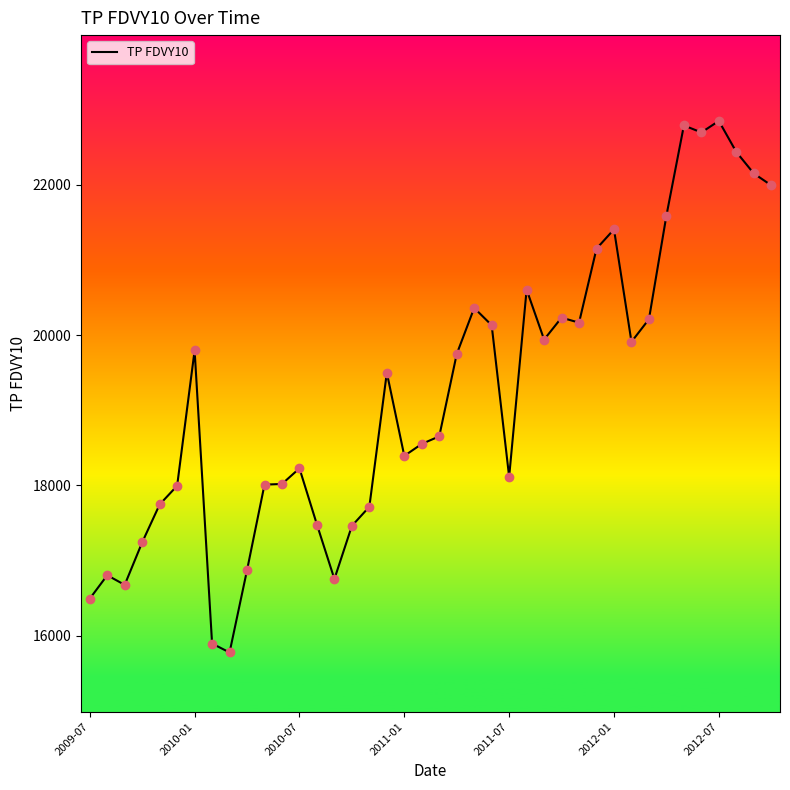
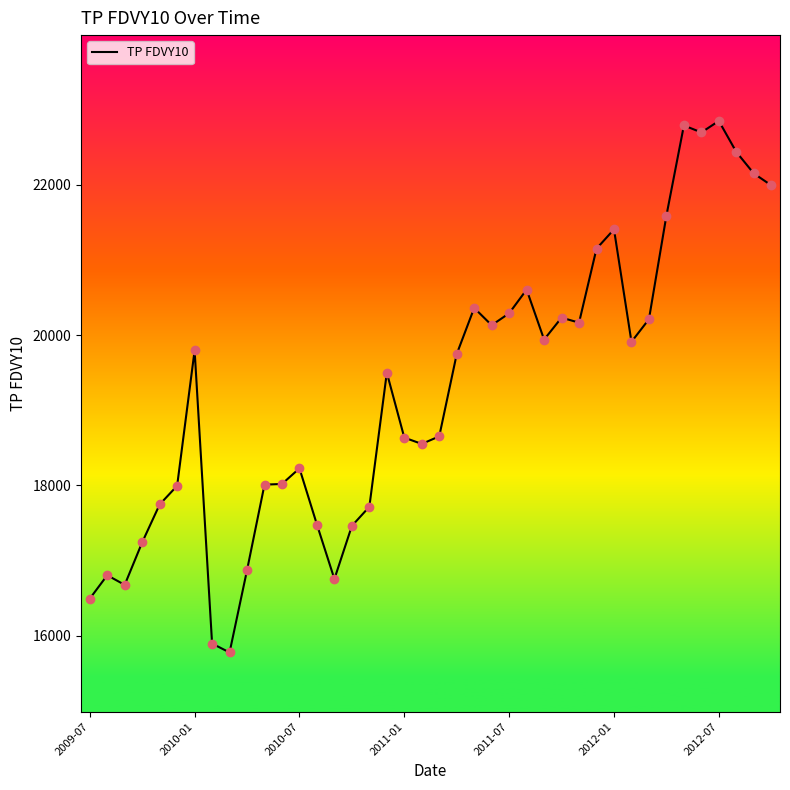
2011-01: 18400 -> 18600
2011-07: 18100 -> 20300
